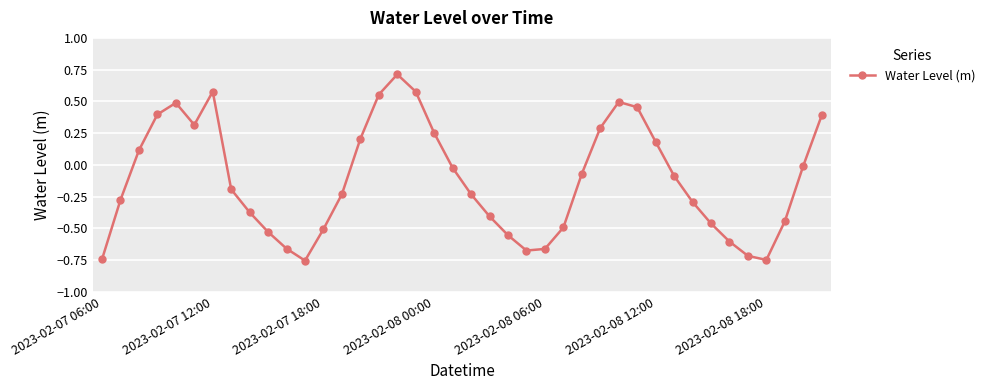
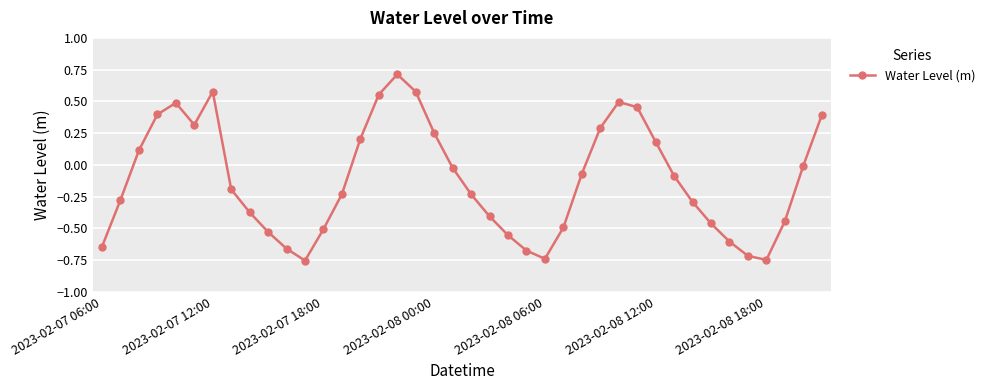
2023-02-07 06:00: -0.74 -> -0.64
2023-02-08 06:00: -0.66 -> -0.74
